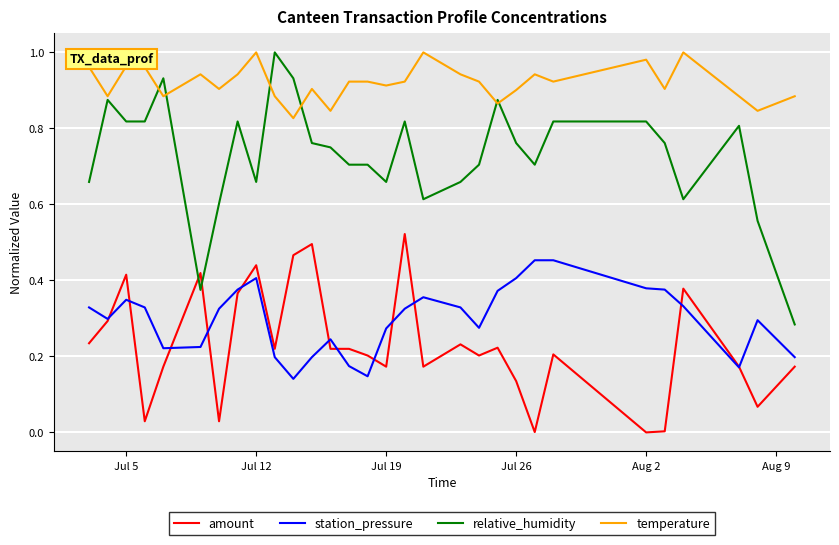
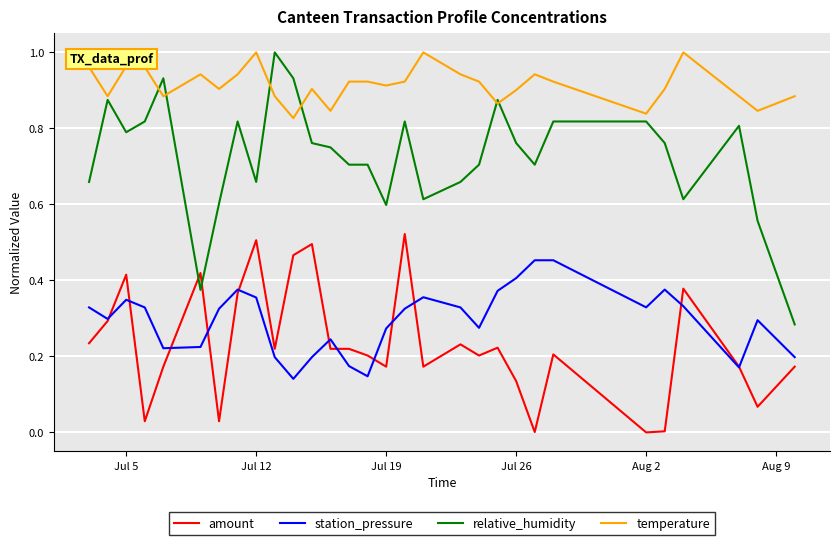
relative_humidity, Jul 5: 0.82 -> 0.79
amount, Jul 12: 0.44 -> 0.51
station_pressure, Jul 12: 0.41 -> 0.36
relative_humidity, Jul 19: 0.66 -> 0.60
station_pressure, Aug 2: 0.38 -> 0.33
temperature, Aug 2: 0.98 -> 0.84
